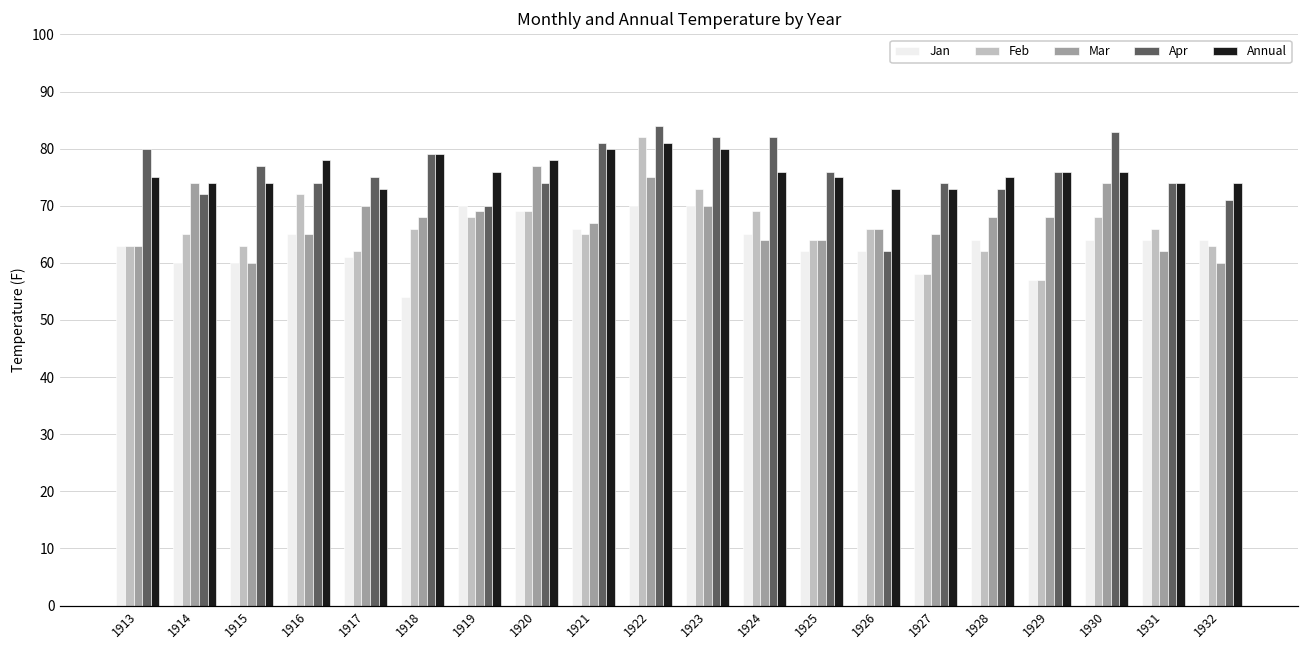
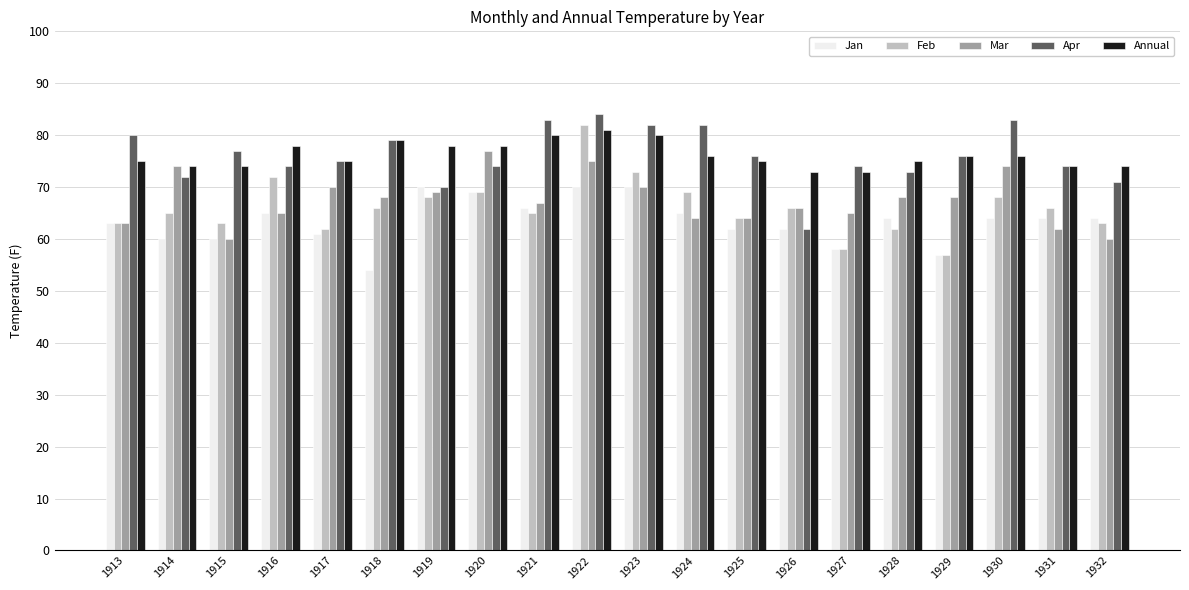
Annual, 1917: 73 -> 75
Annual, 1919: 76 -> 78
Apr, 1921: 81 -> 83
